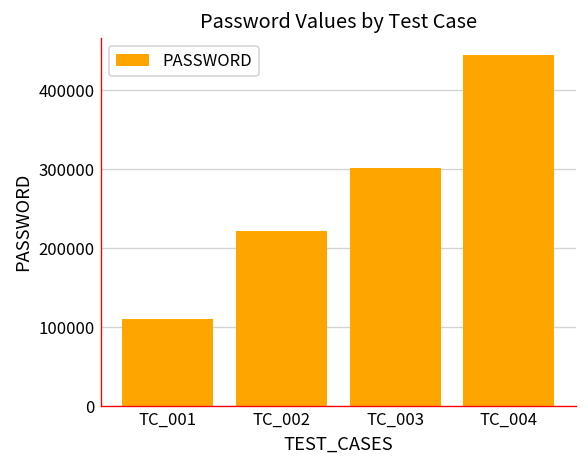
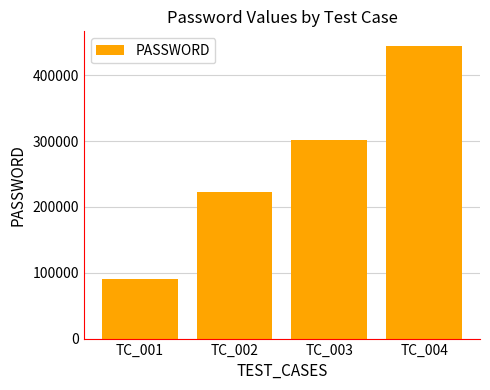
TC_001: 110000 -> 90000
